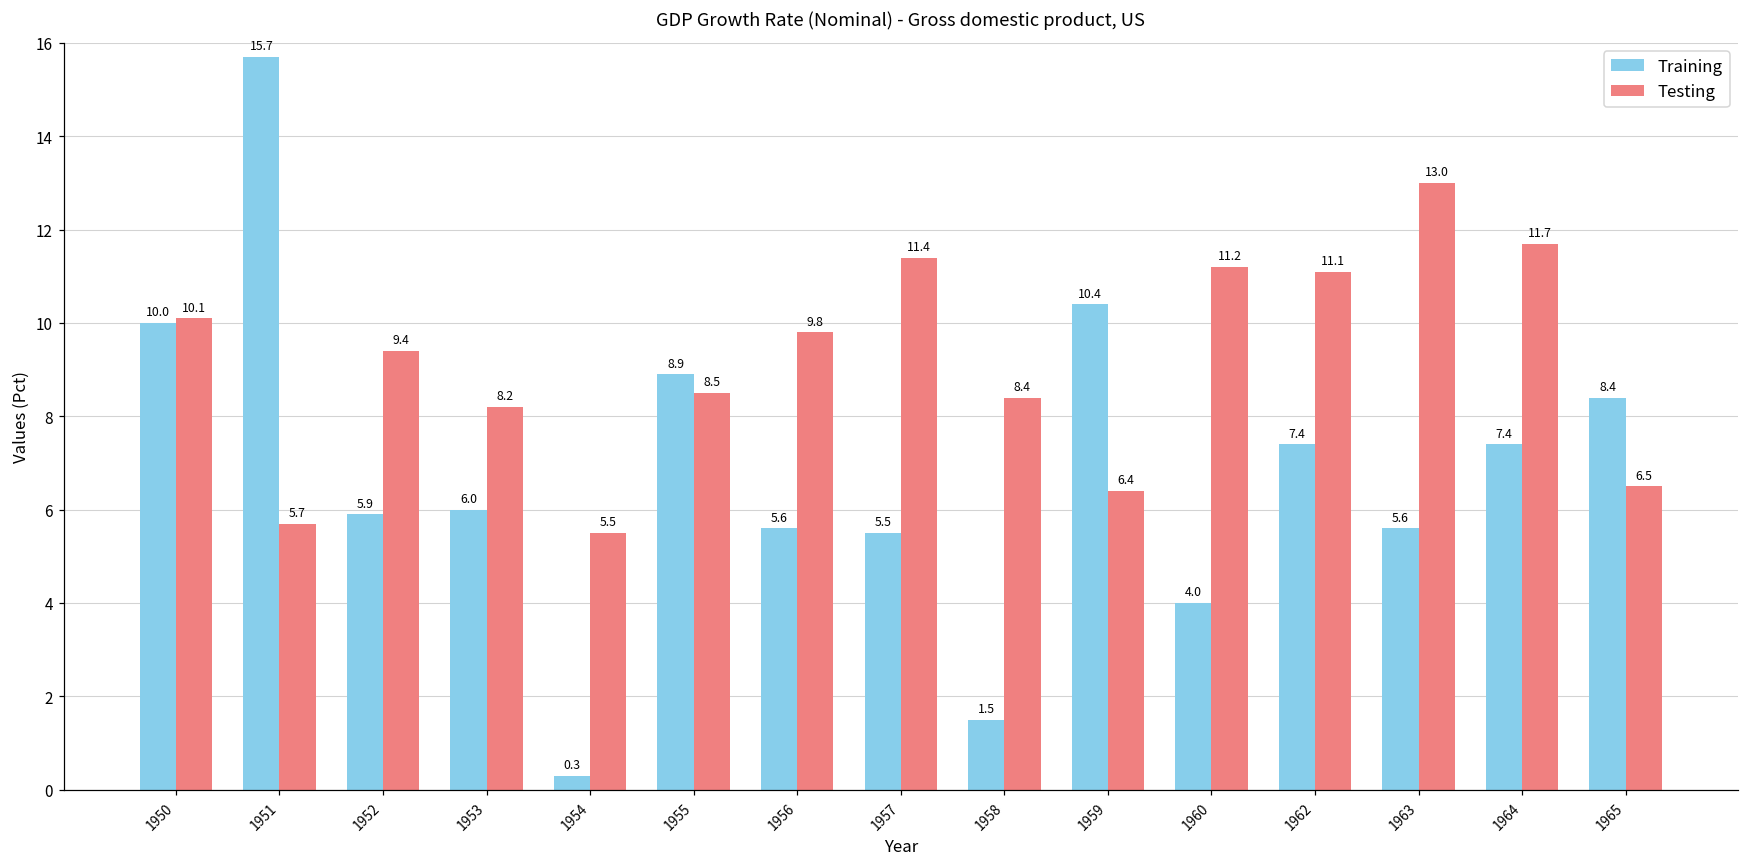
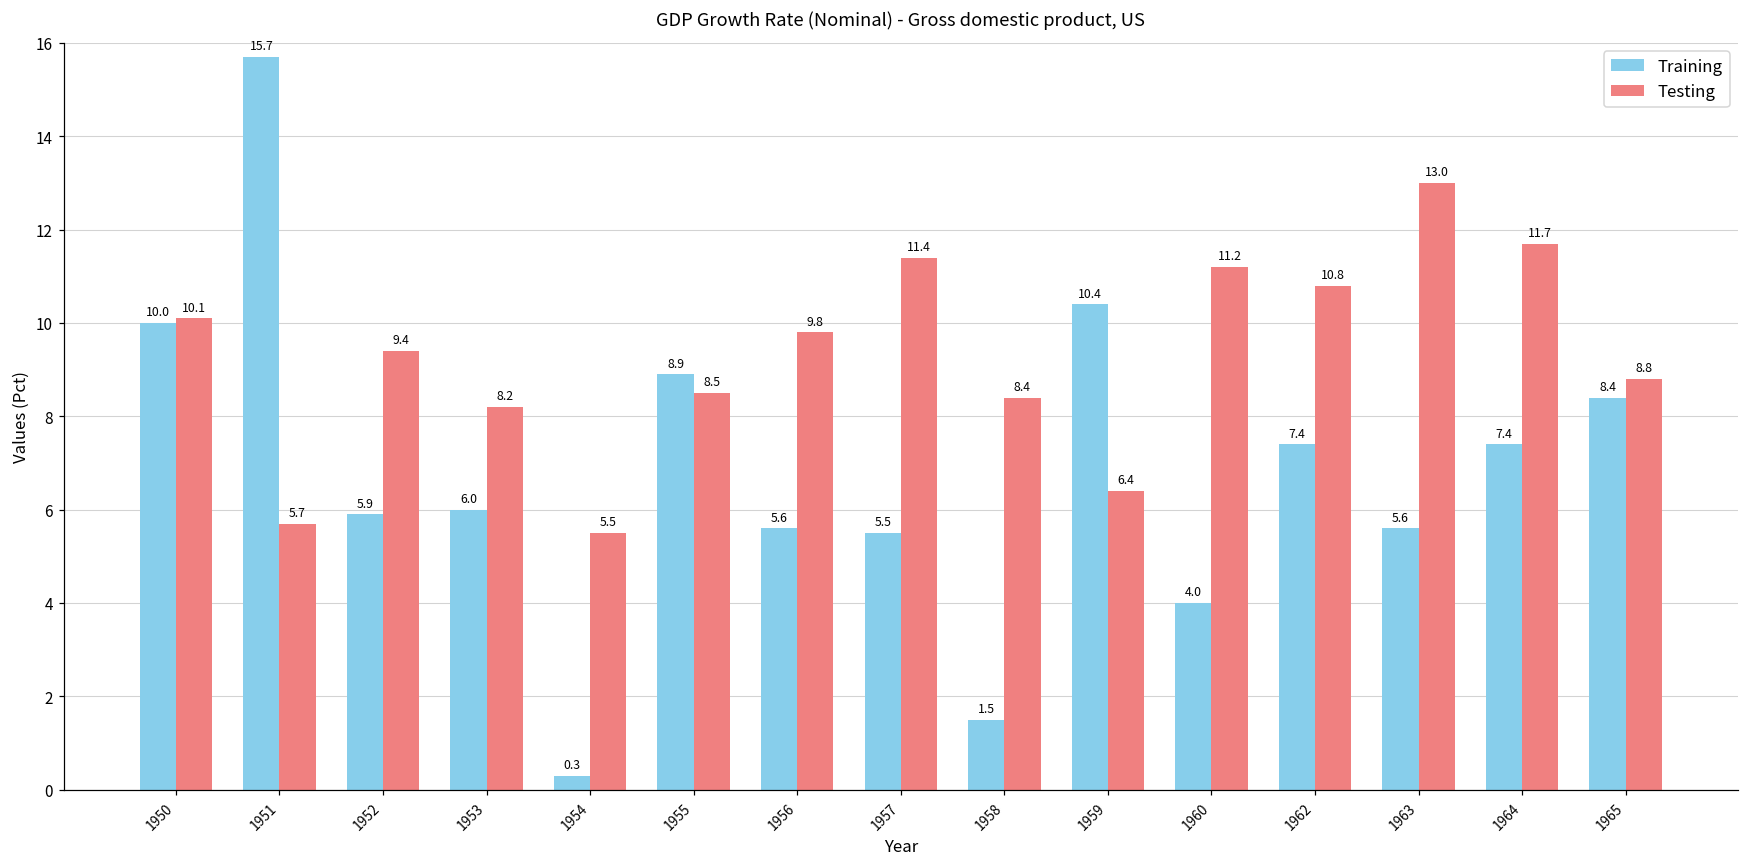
Testing, 1962: 11.1 -> 10.8
Testing, 1965: 6.5 -> 8.8
